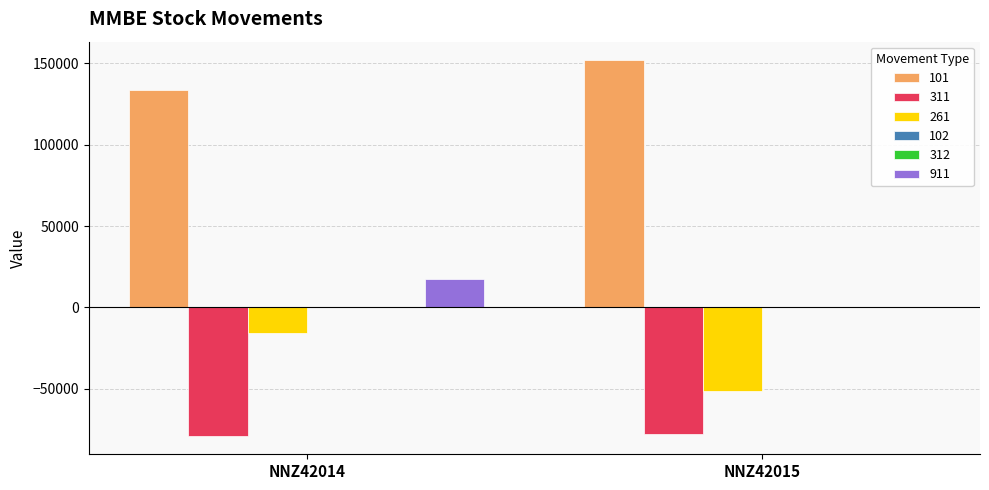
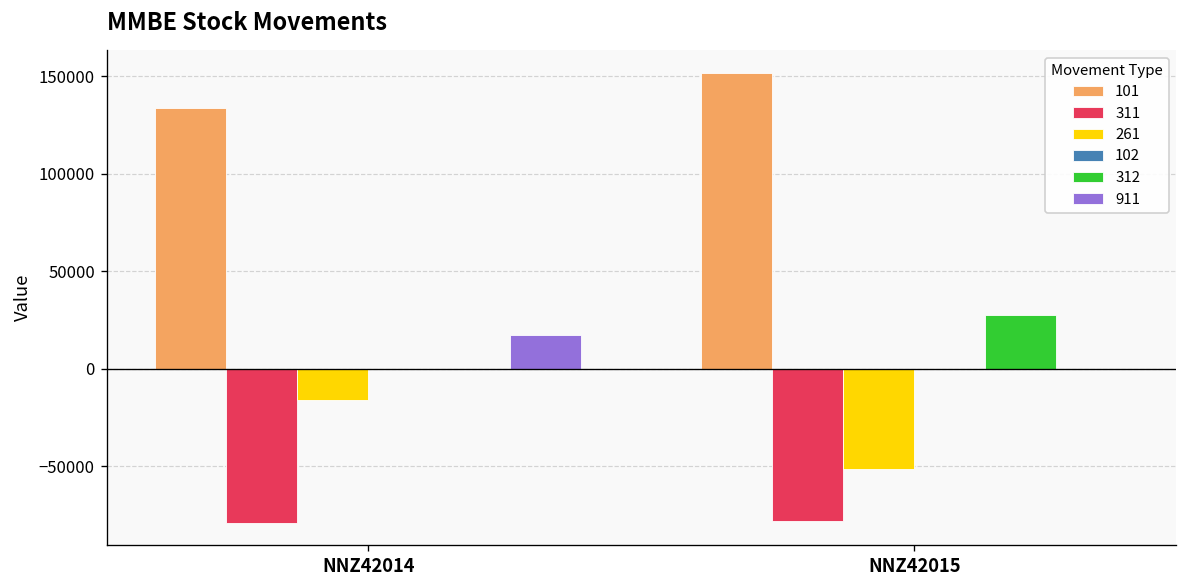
312, NNZ42015: 0 -> 27000
